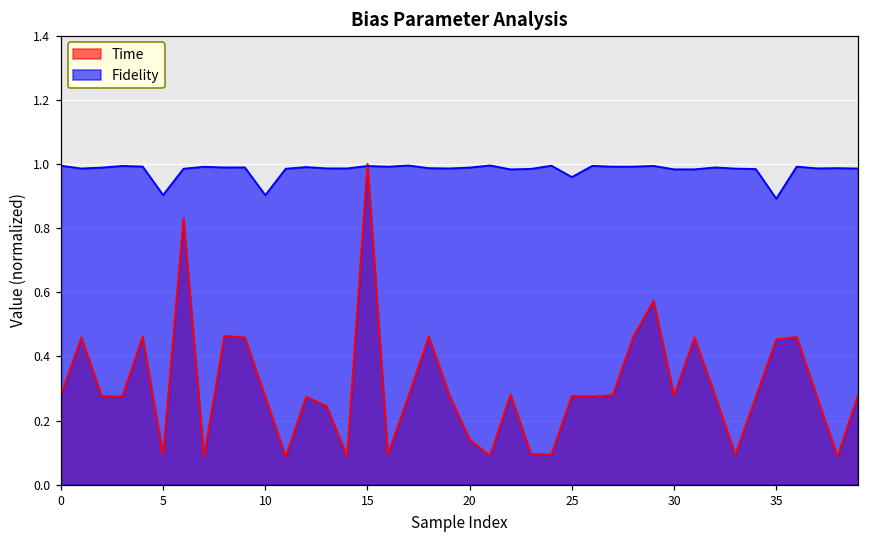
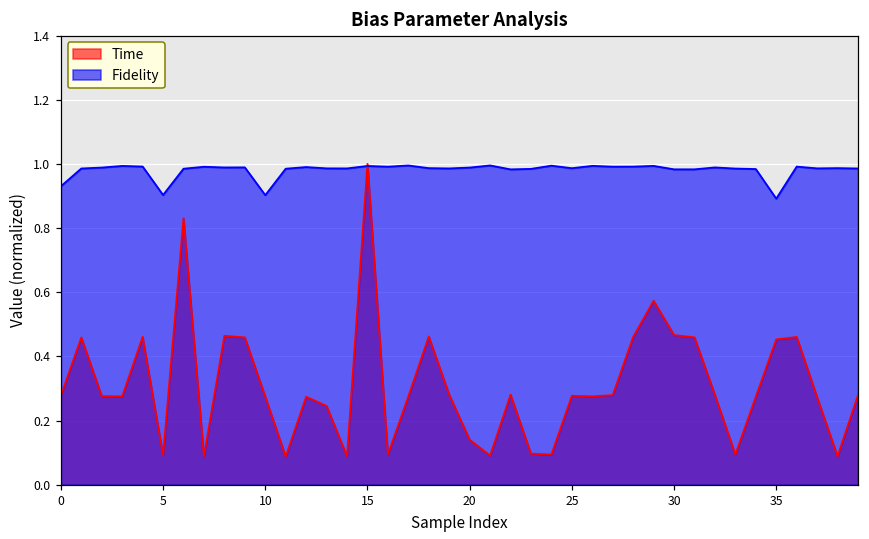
Fidelity, 0: 0.99 -> 0.93
Fidelity, 25: 0.96 -> 0.99
Time, 30: 0.28 -> 0.47
